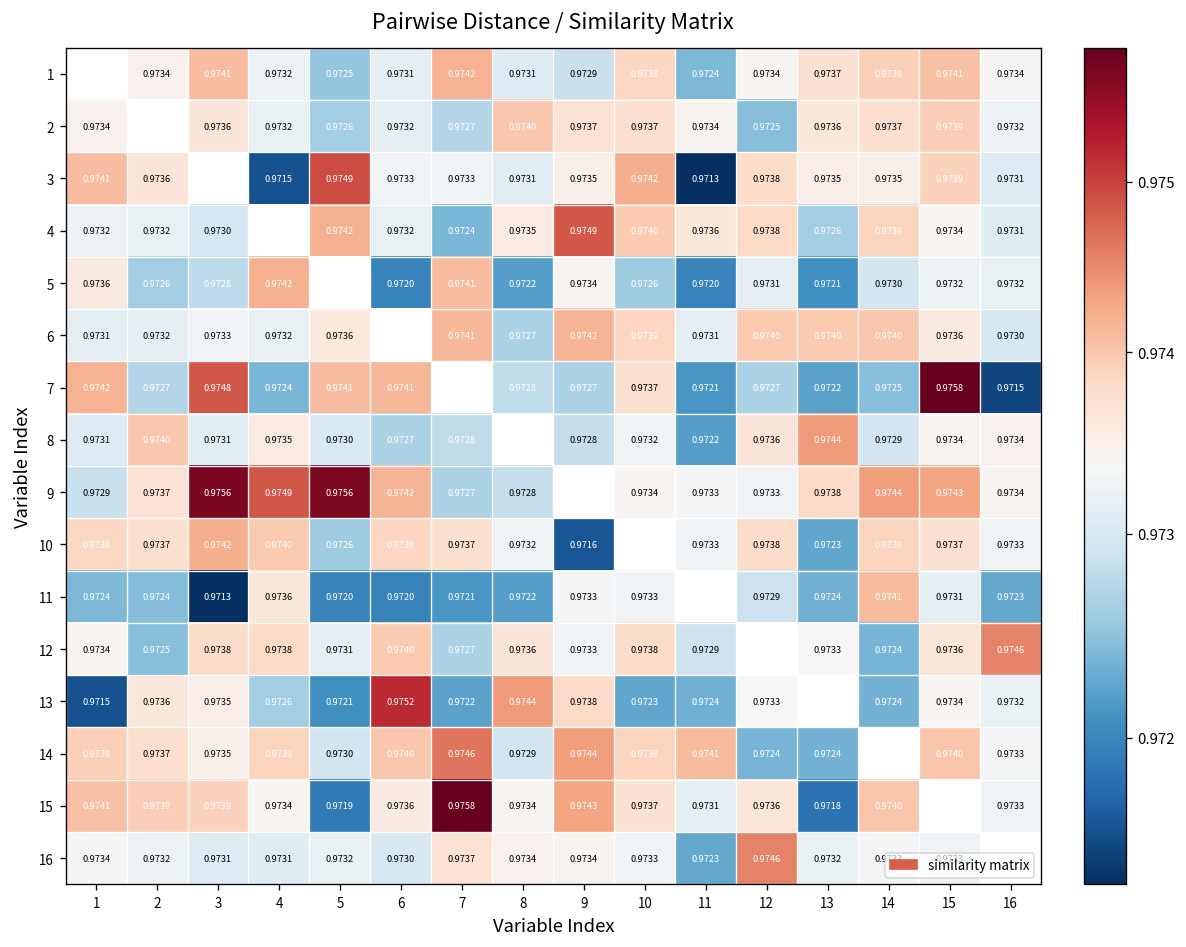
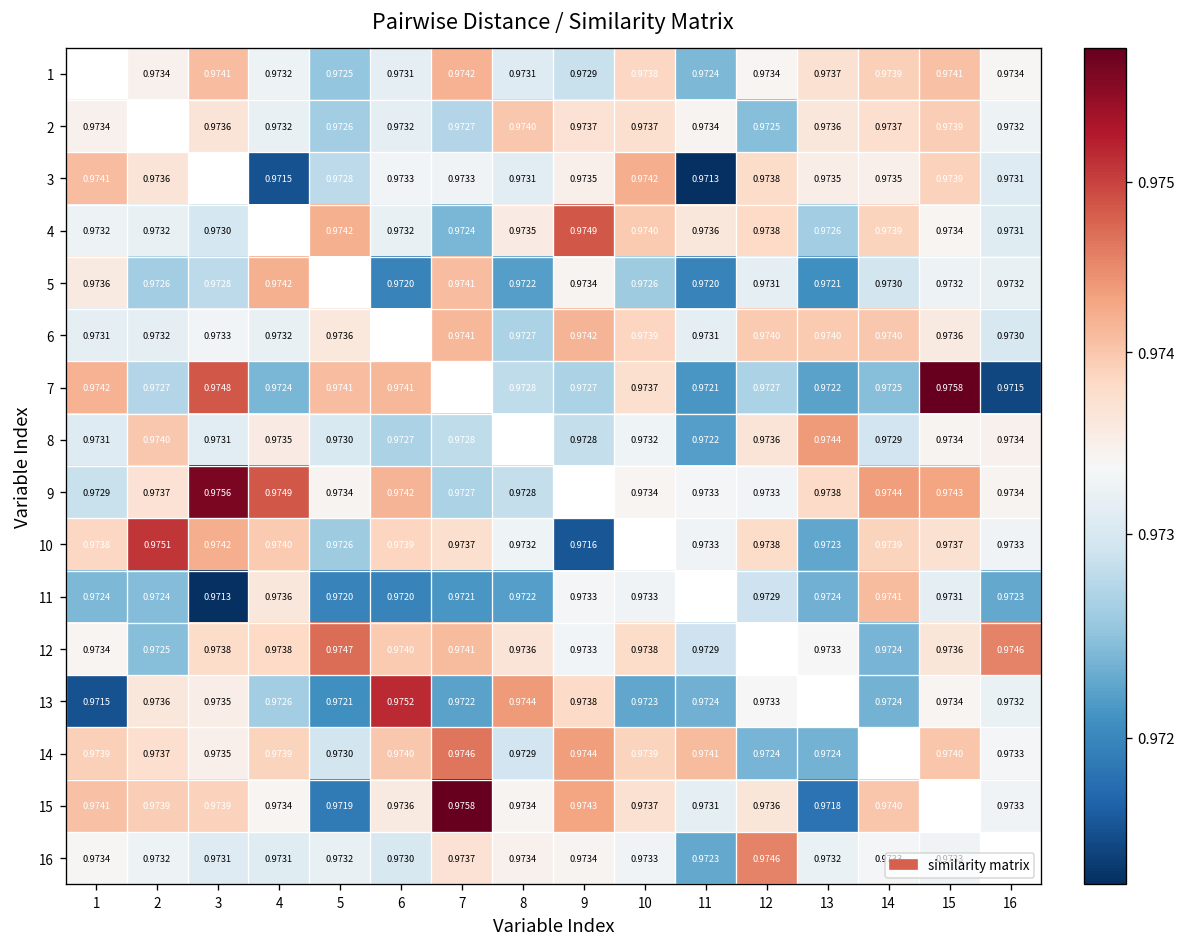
3, 5: 0.9749 -> 0.9728
9, 5: 0.9756 -> 0.9734
10, 2: 0.9737 -> 0.9751
12, 5: 0.9731 -> 0.9747
12, 7: 0.9727 -> 0.9741
